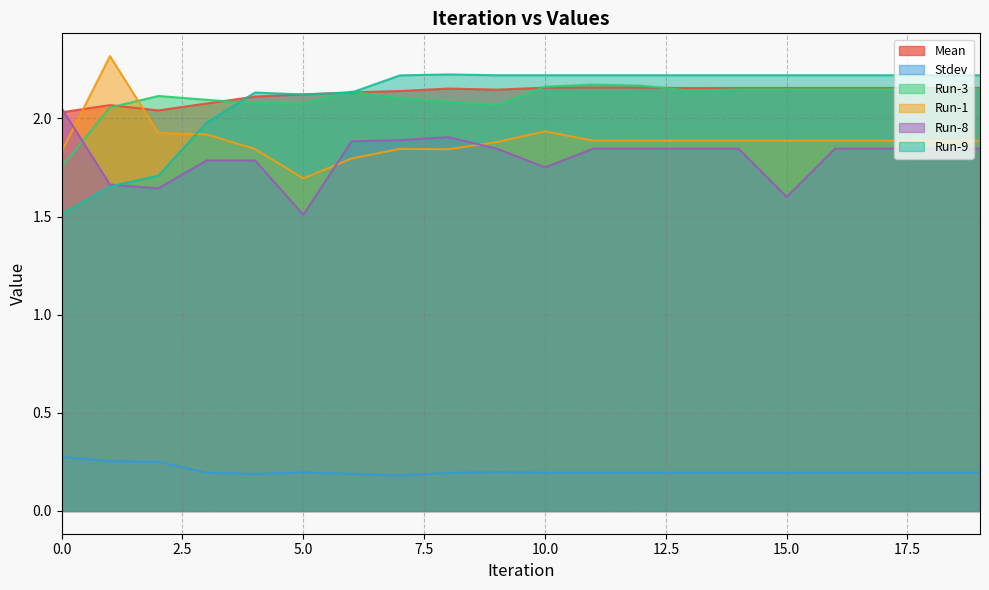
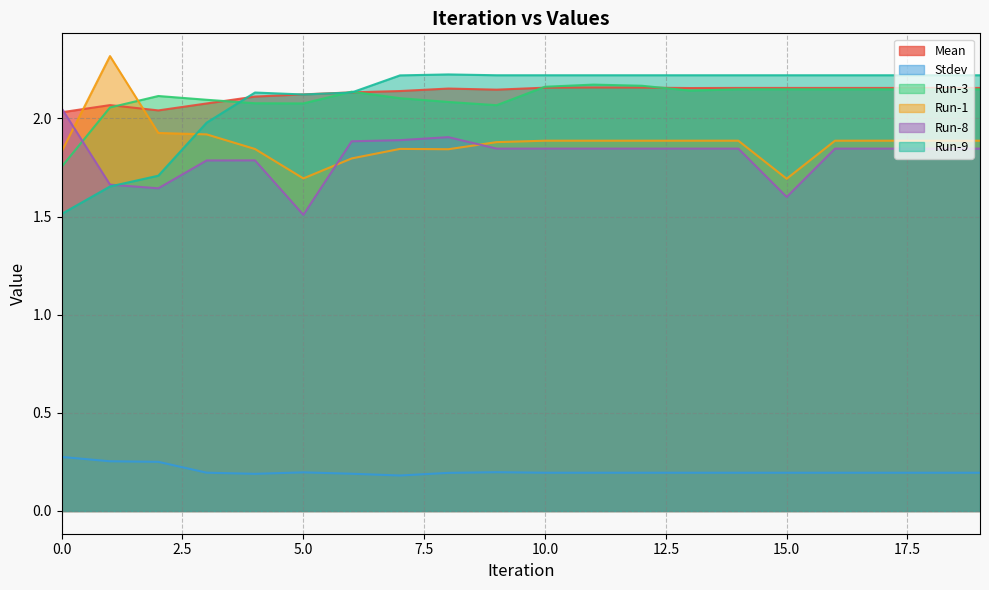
Run-1, 10.0: 1.93 -> 1.89
Run-8, 10.0: 1.75 -> 1.85
Run-1, 15.0: 1.89 -> 1.69
